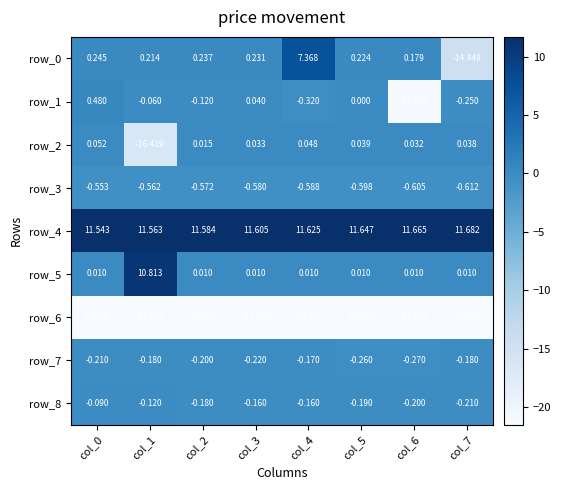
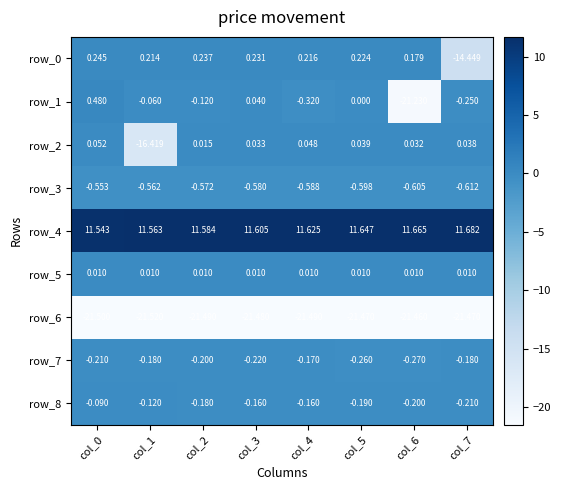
row_0, col_4: 7.368 -> 0.216
row_5, col_1: 10.813 -> 0.010
